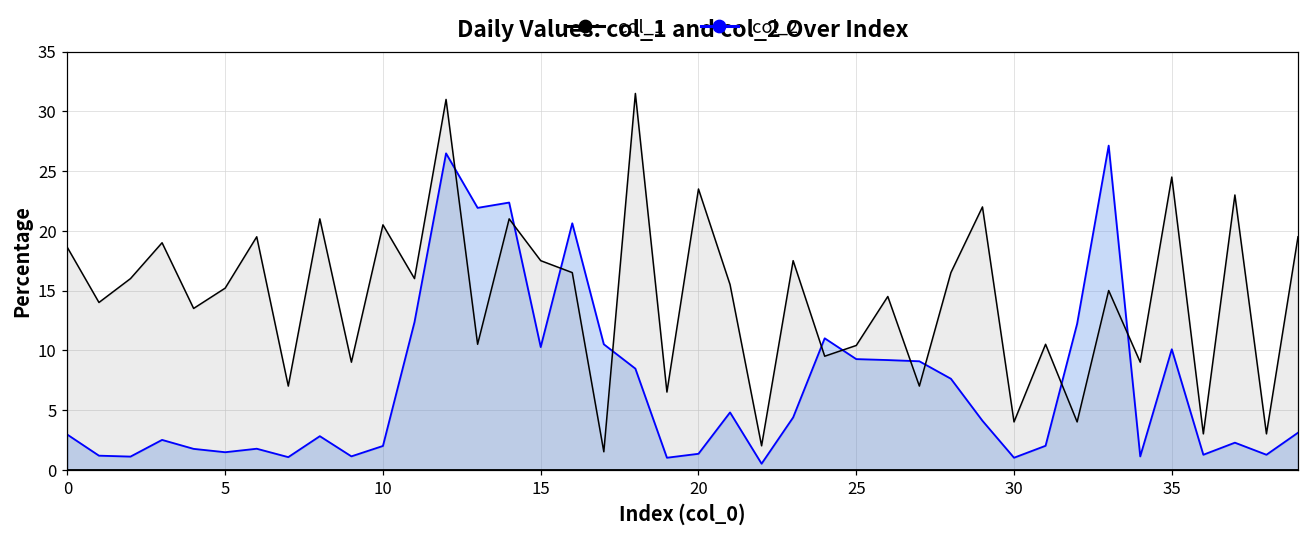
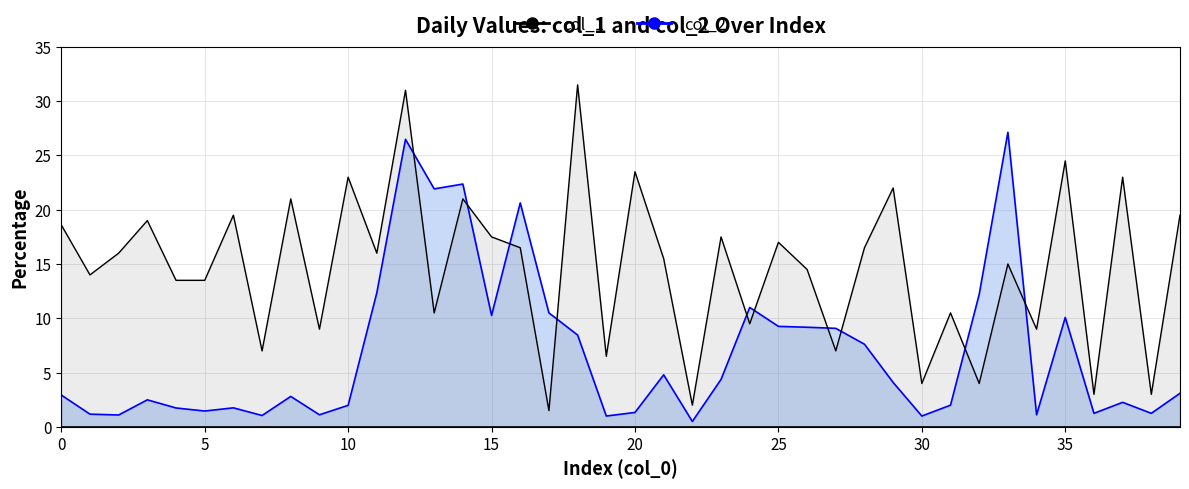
col_1, 5: 15.2 -> 13.5
col_1, 10: 20.5 -> 23.0
col_1, 25: 10.4 -> 17.0
